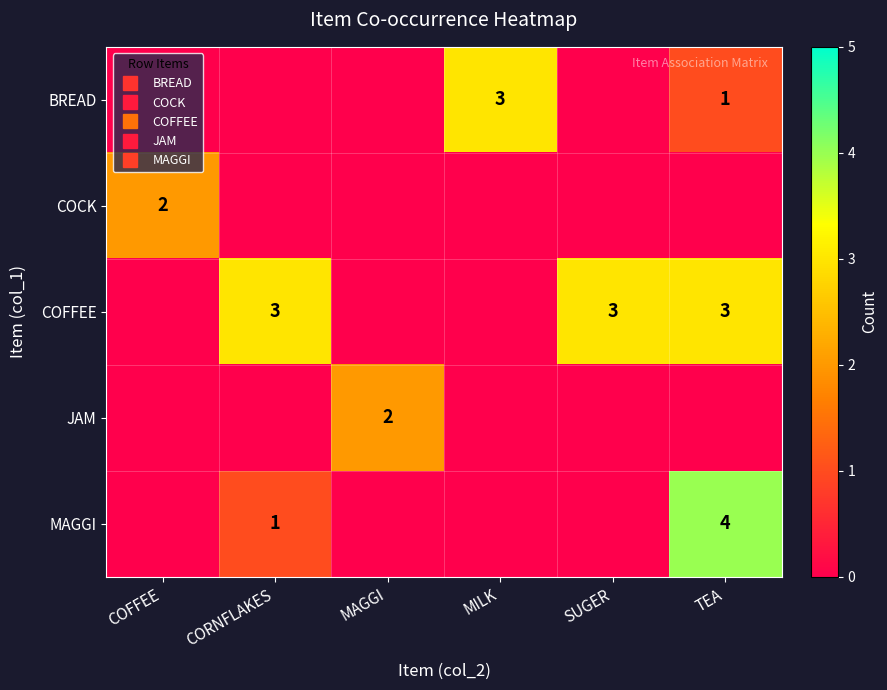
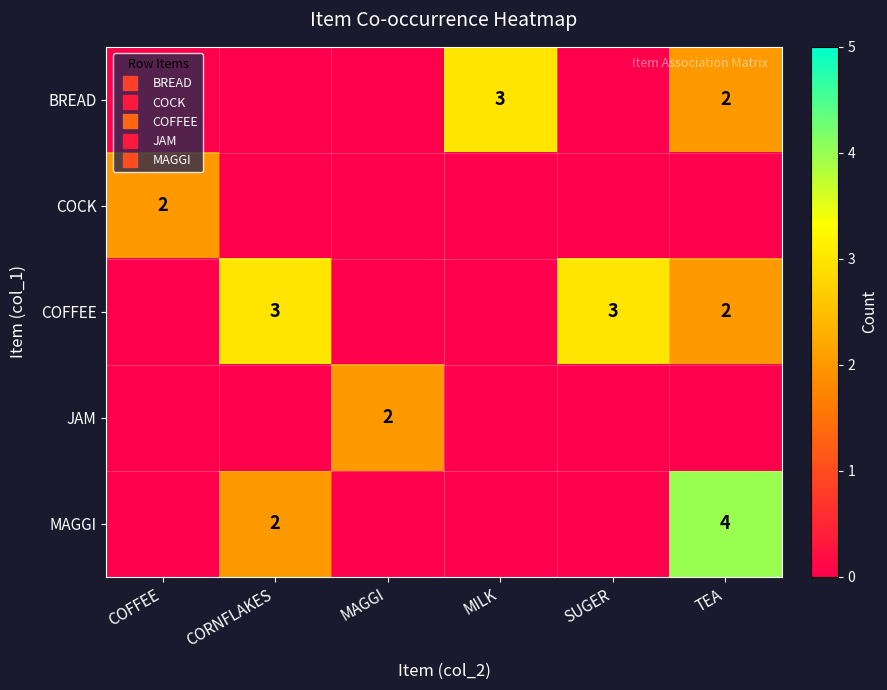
BREAD, TEA: 1 -> 2
COFFEE, TEA: 3 -> 2
MAGGI, CORNFLAKES: 1 -> 2
